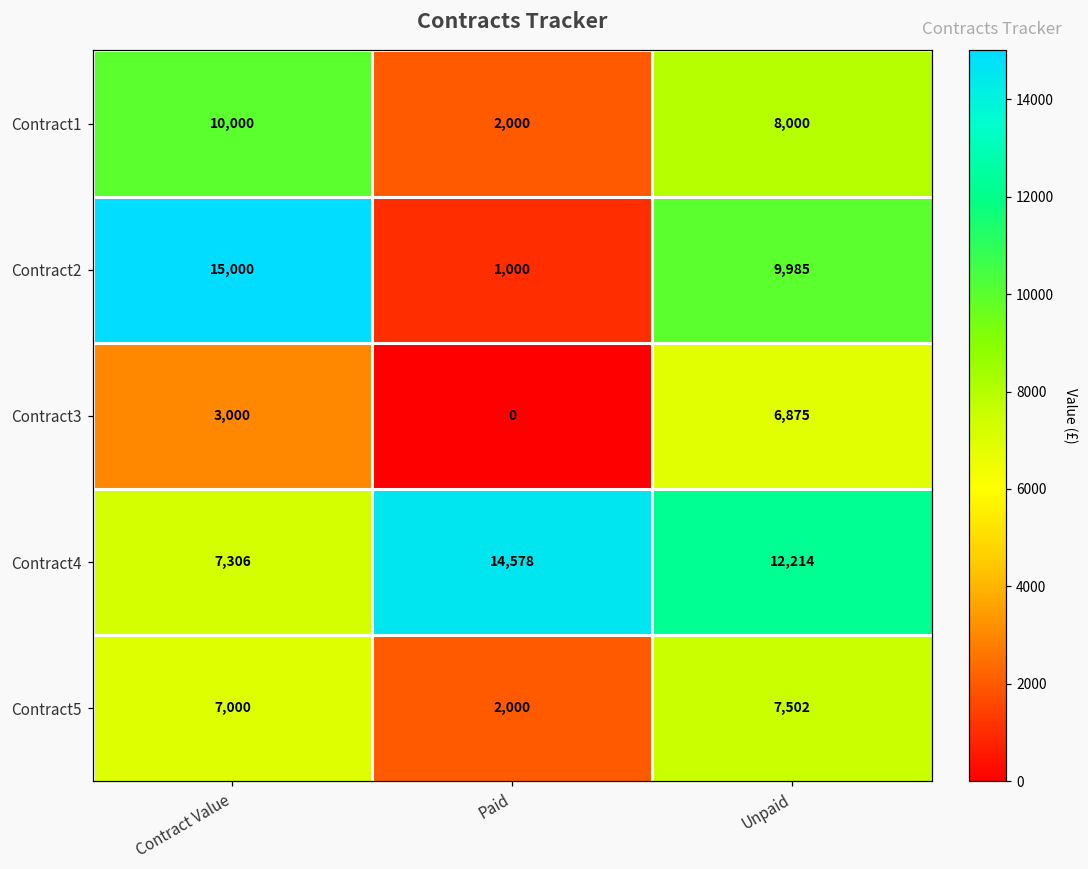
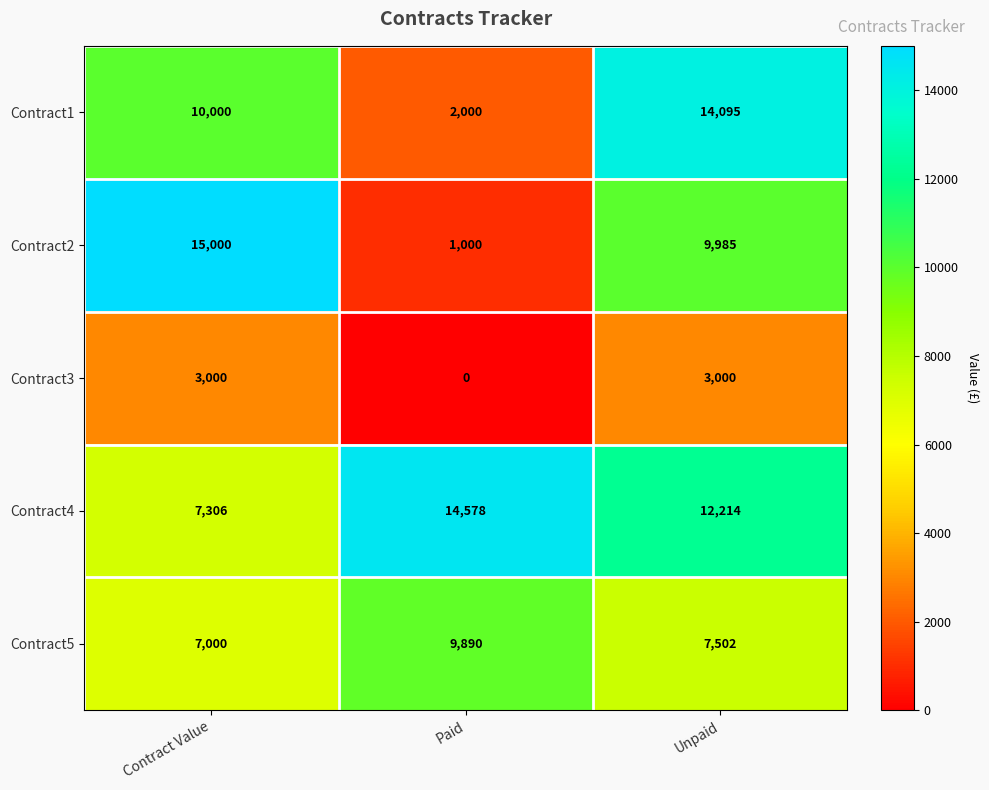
Contract1, Unpaid: 8,000 -> 14,095
Contract3, Unpaid: 6,875 -> 3,000
Contract5, Paid: 2,000 -> 9,890
